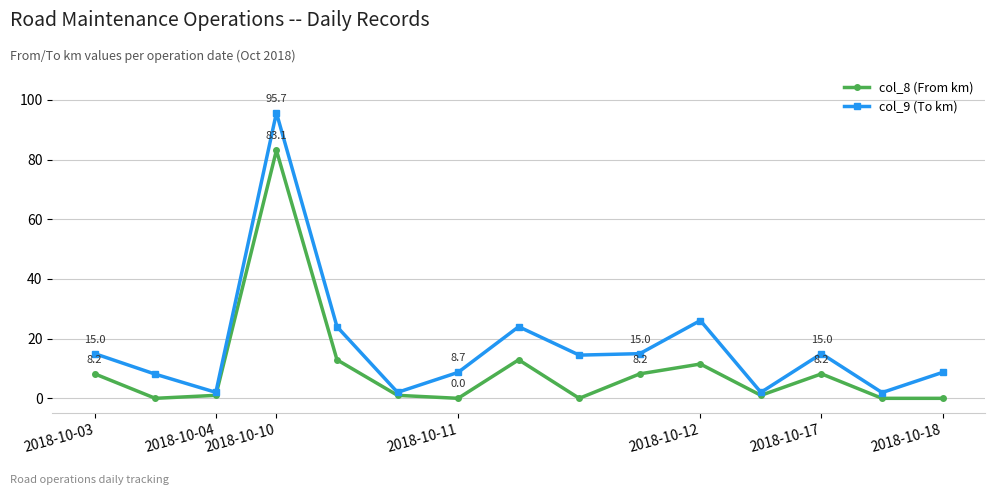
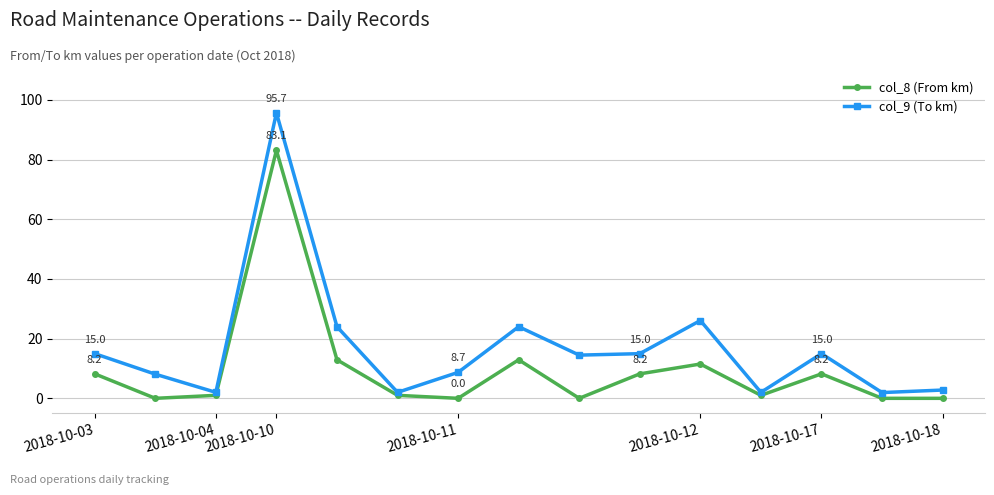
col_9 (To km), 2018-10-18: 9 -> 3
